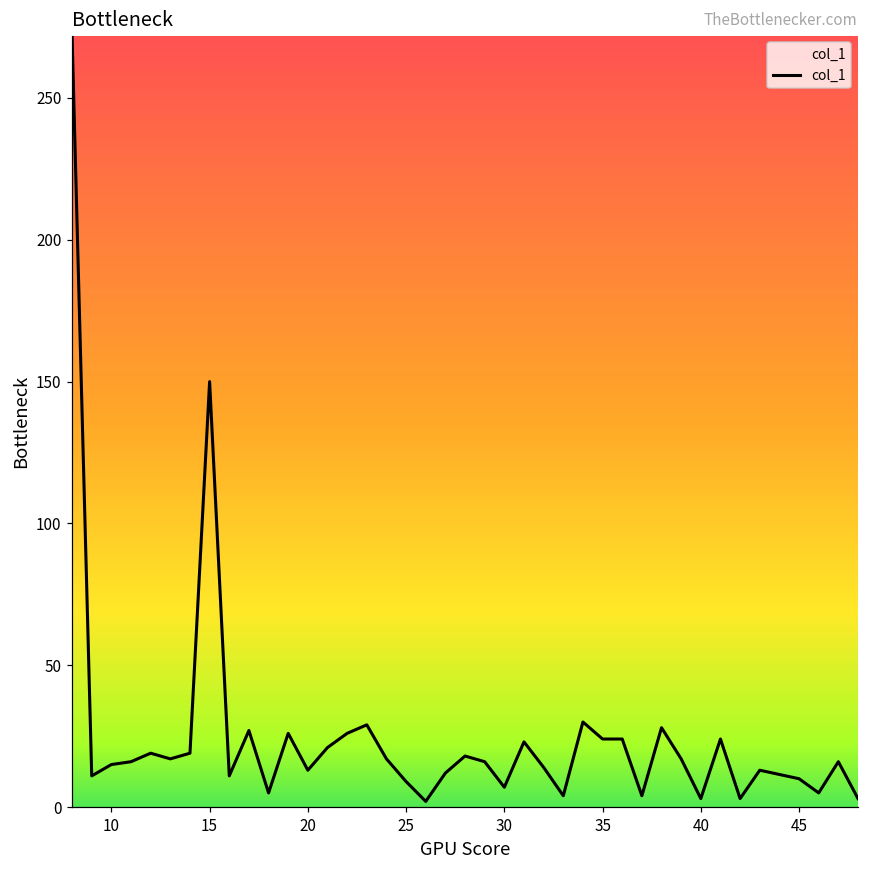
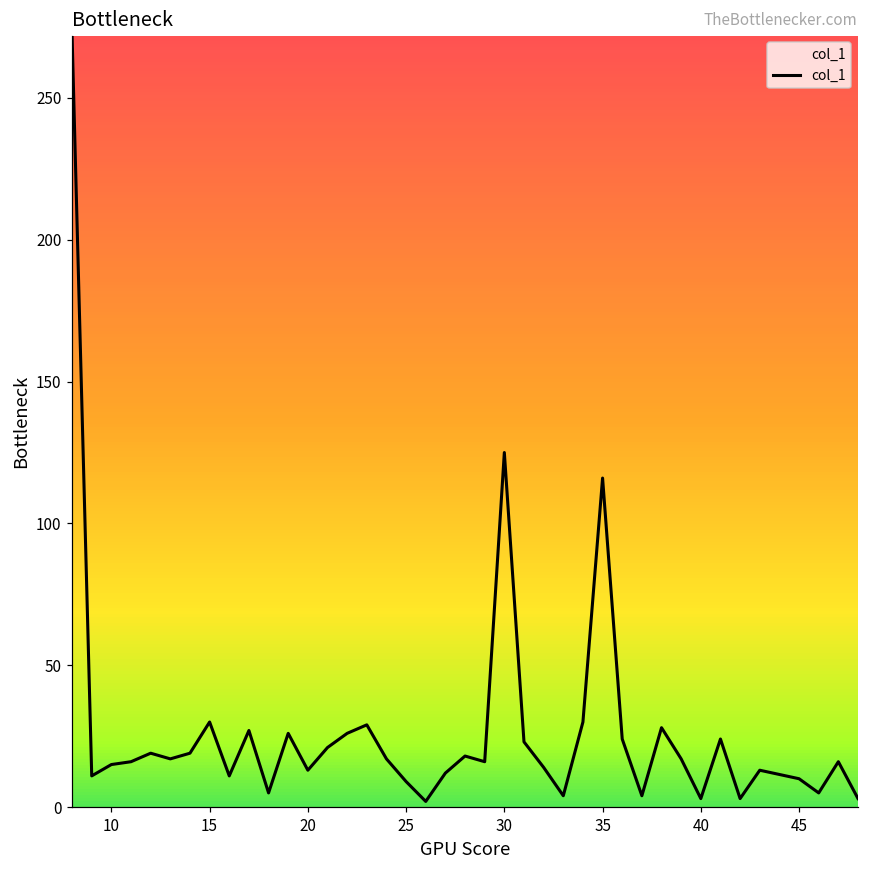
15: 150 -> 30
30: 7 -> 125
35: 24 -> 116
